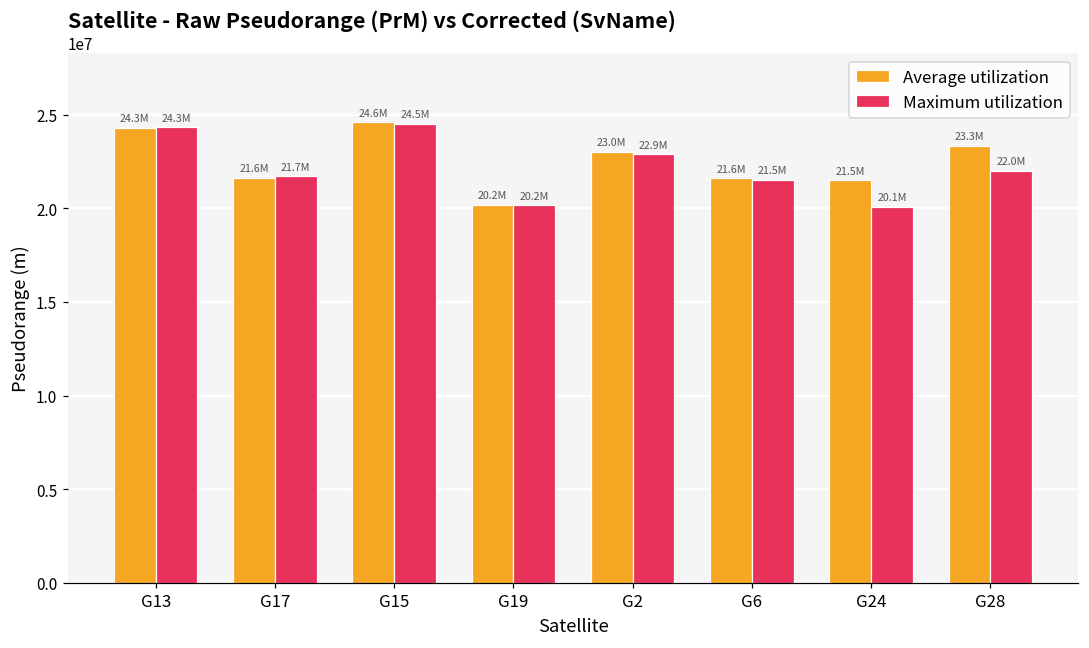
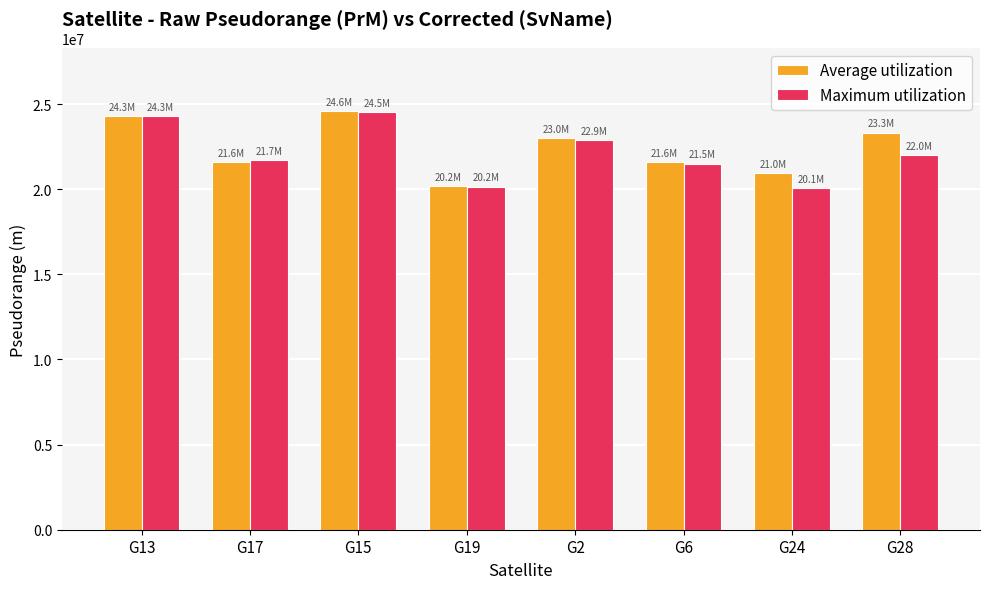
Average utilization, G24: 21.5M -> 21.0M
